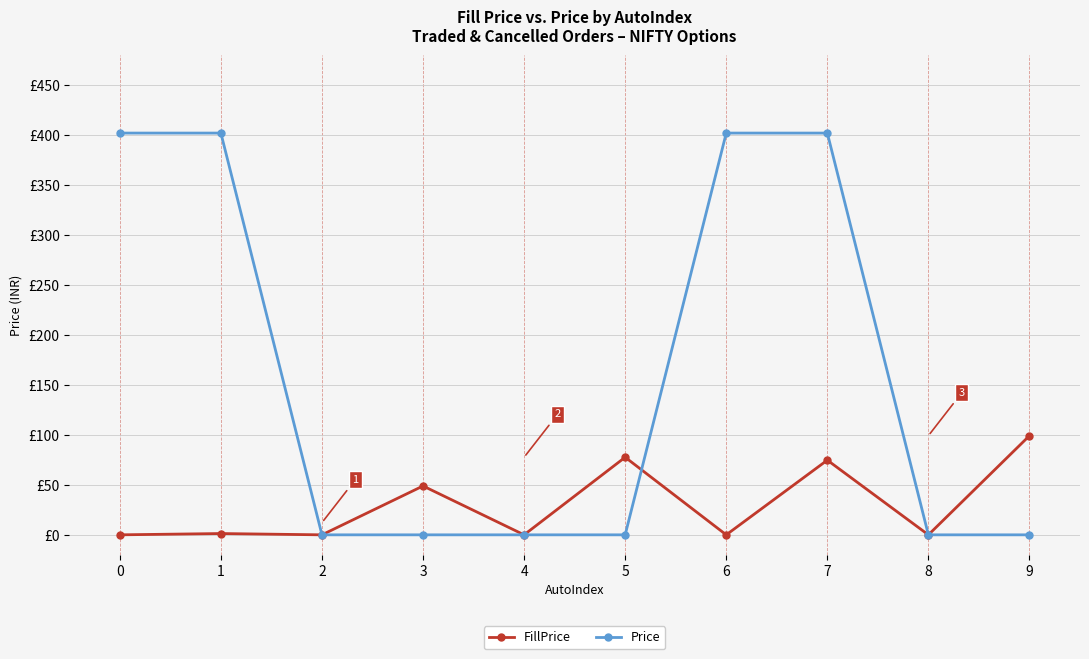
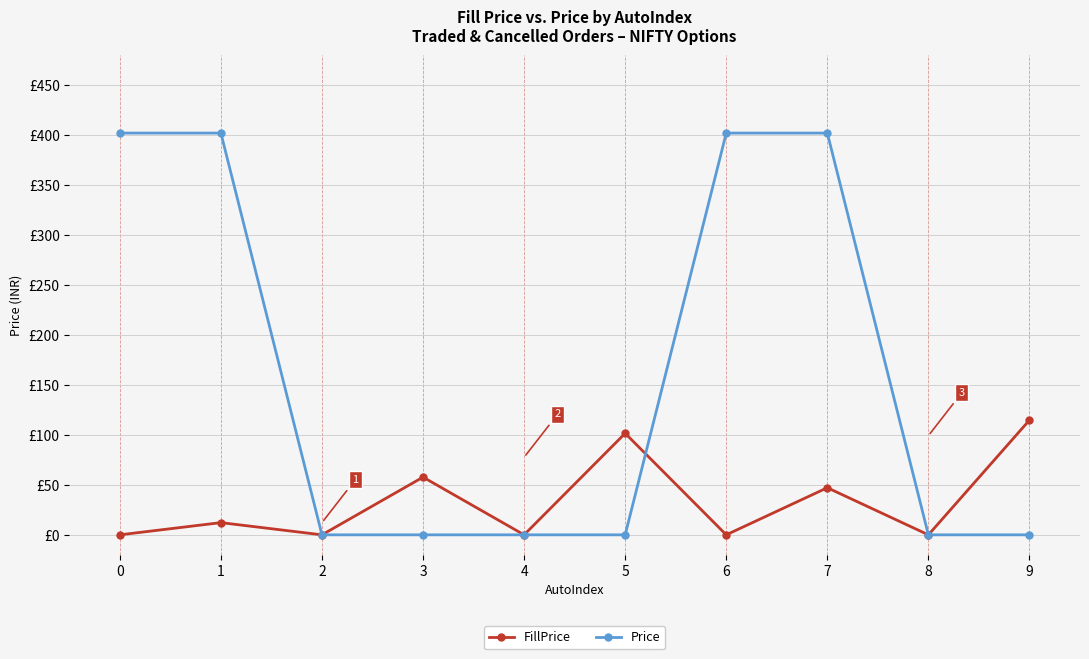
FillPrice, 1: £0 -> £10
FillPrice, 3: £50 -> £60
FillPrice, 5: £80 -> £100
FillPrice, 7: £70 -> £50
FillPrice, 9: £100 -> £110
